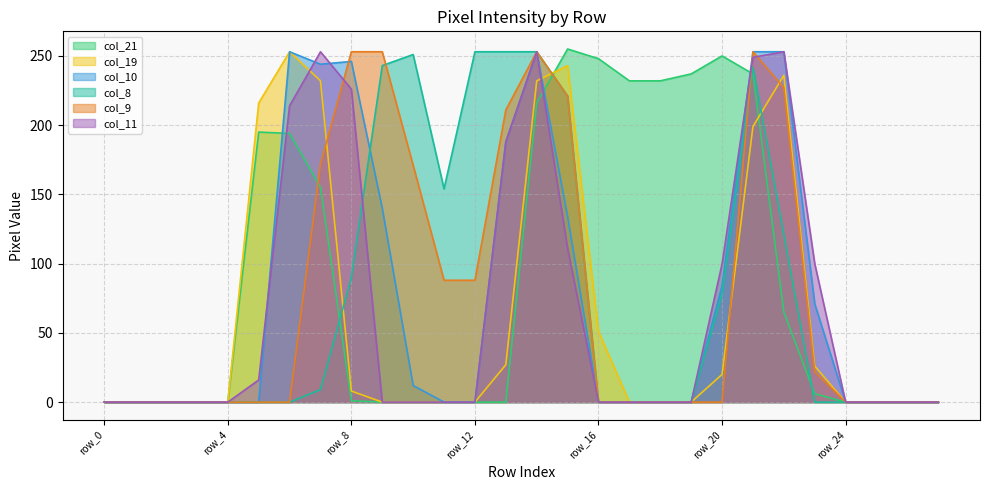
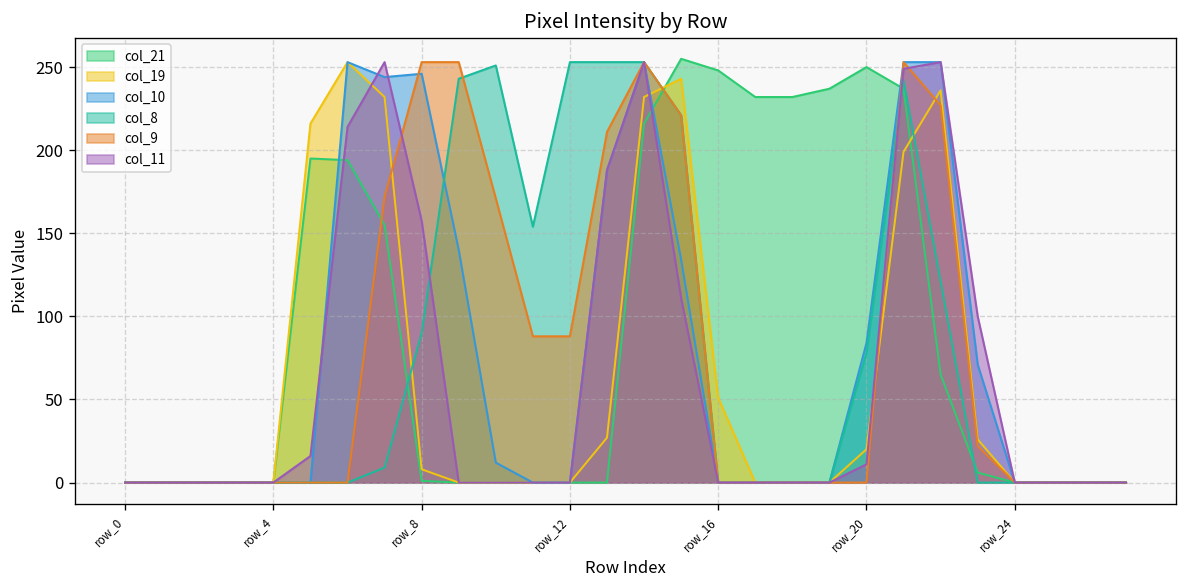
col_11, row_8: 226 -> 158
col_11, row_20: 100 -> 11
